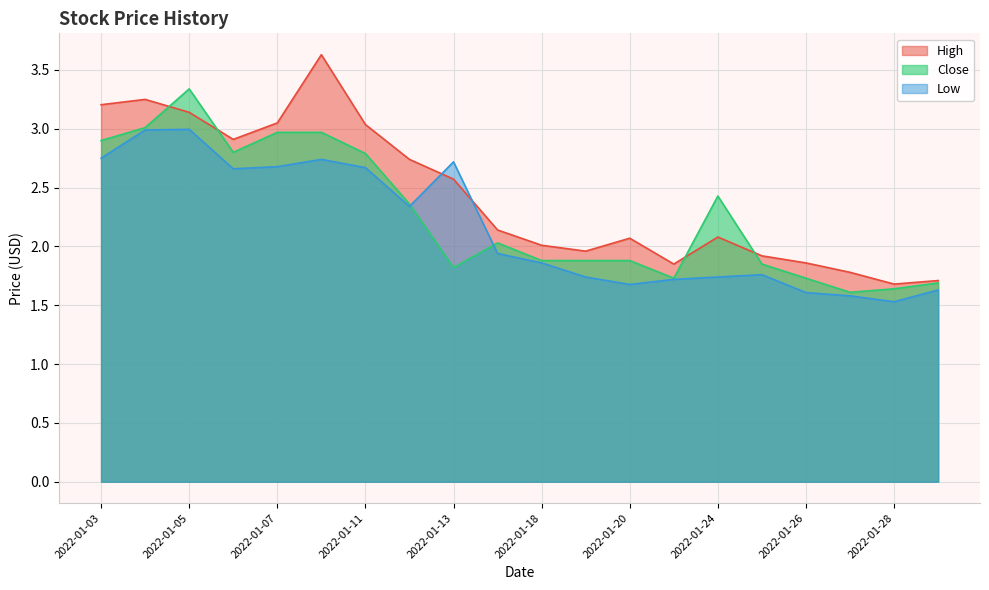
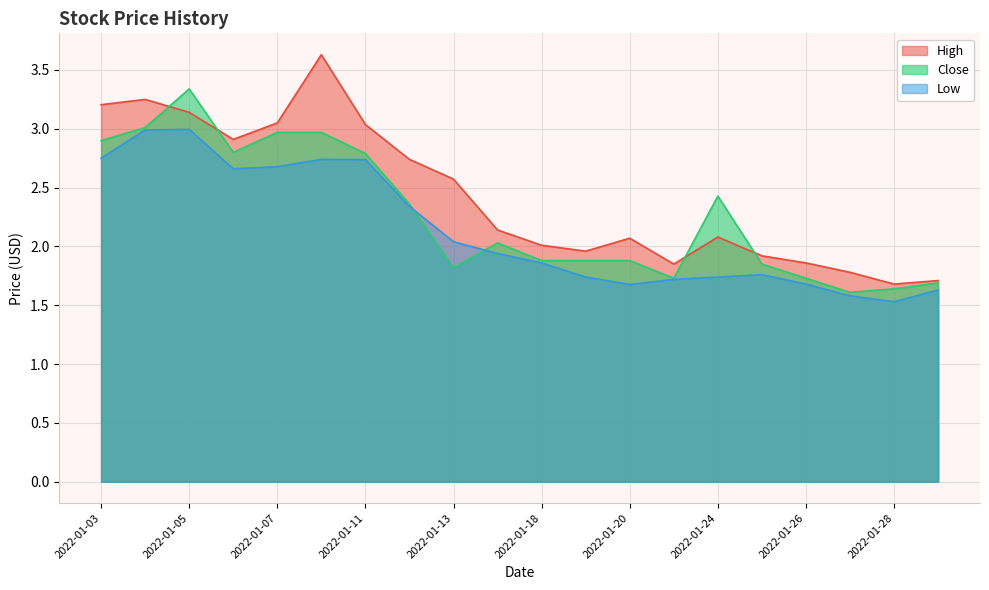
Low, 2022-01-11: 2.67 -> 2.74
Low, 2022-01-13: 2.72 -> 2.04
Low, 2022-01-26: 1.61 -> 1.68
